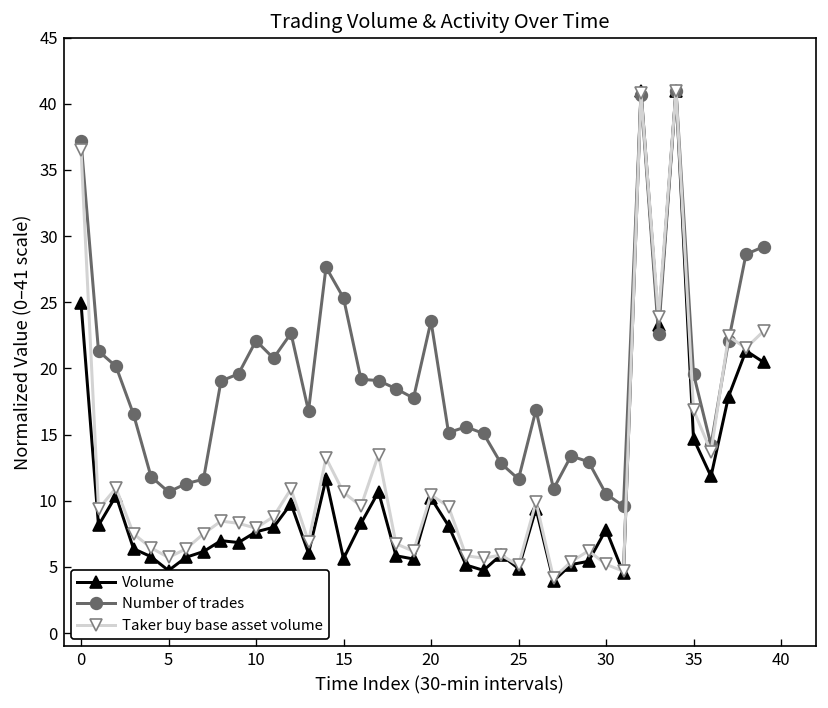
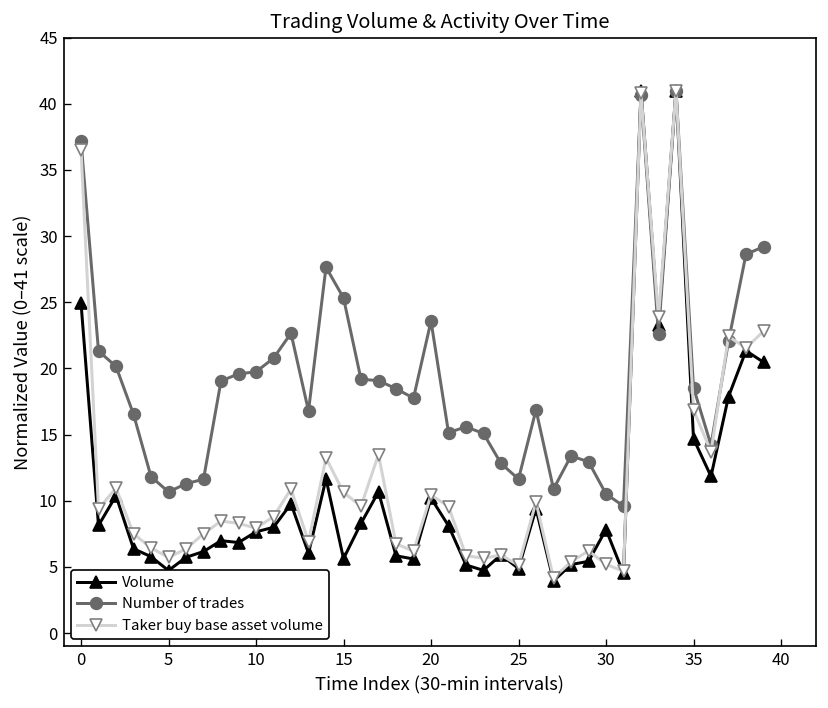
Number of trades, 10: 22.1 -> 19.7
Number of trades, 35: 19.6 -> 18.5
